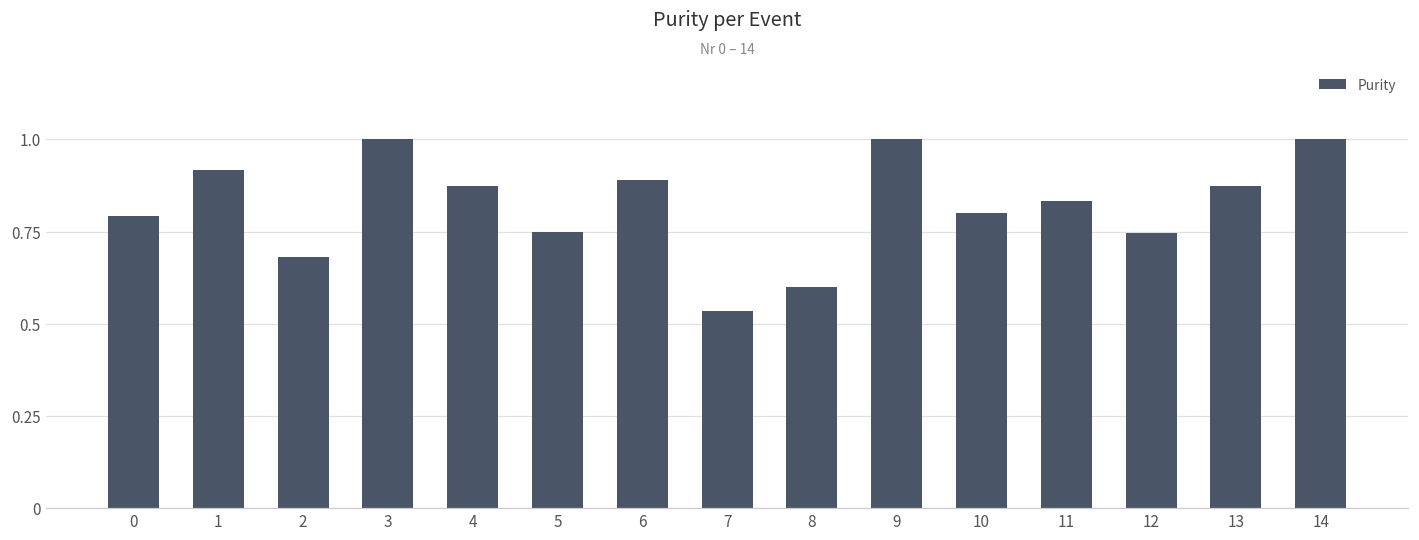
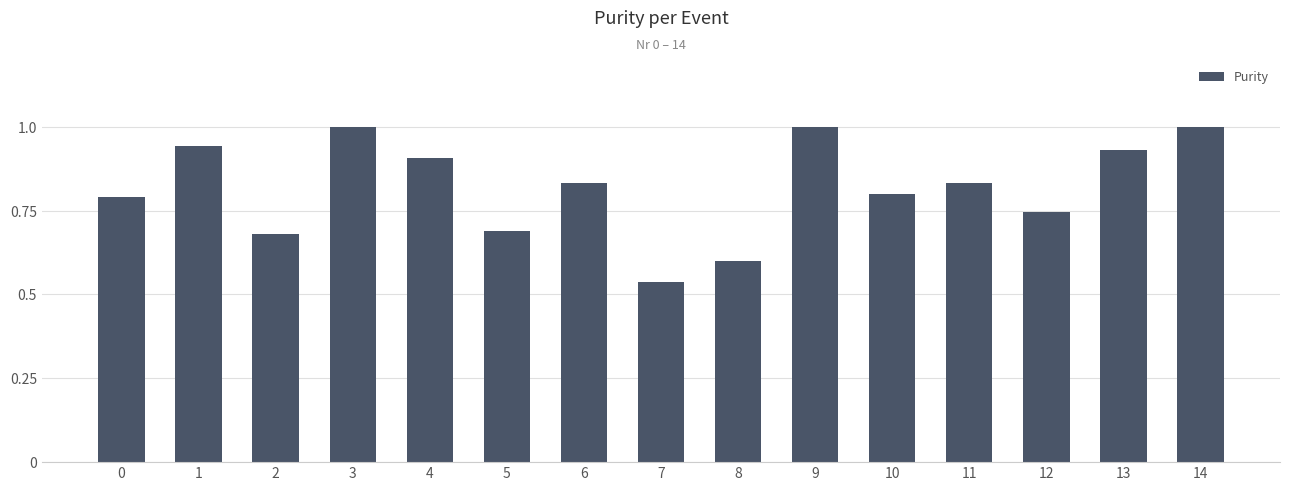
1: 0.92 -> 0.94
4: 0.88 -> 0.91
5: 0.75 -> 0.69
6: 0.89 -> 0.83
13: 0.88 -> 0.93
